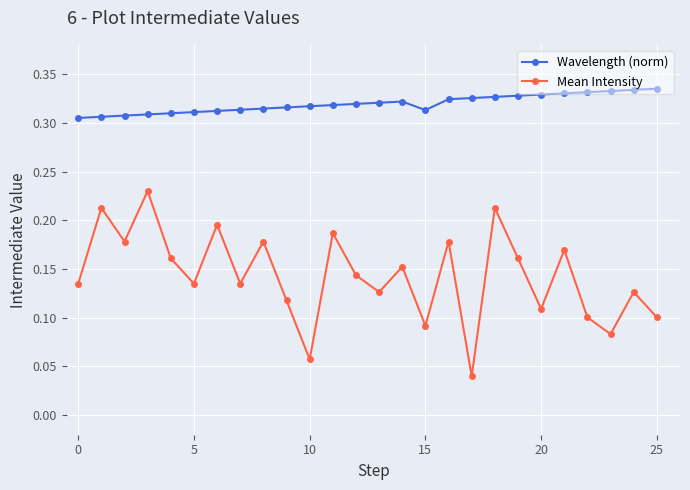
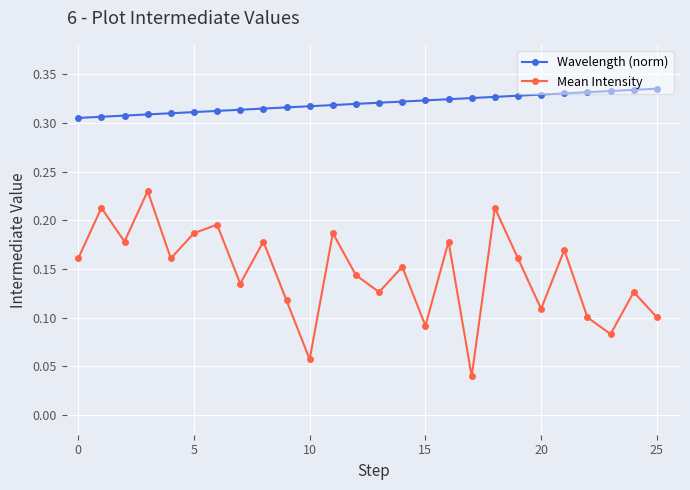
Mean Intensity, 0: 0.14 -> 0.16
Mean Intensity, 5: 0.14 -> 0.19
Wavelength (norm), 15: 0.31 -> 0.32
